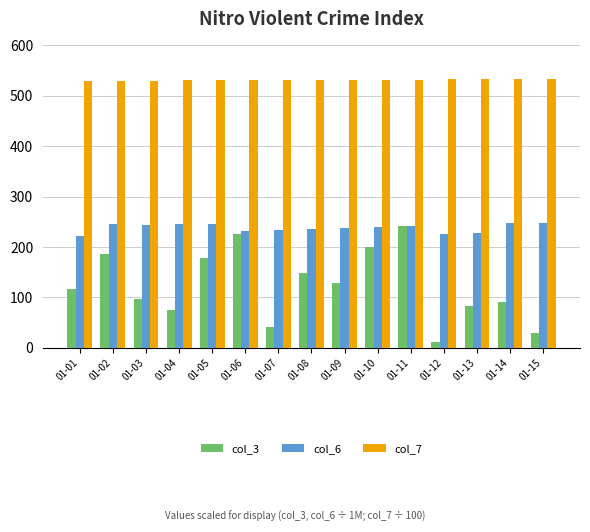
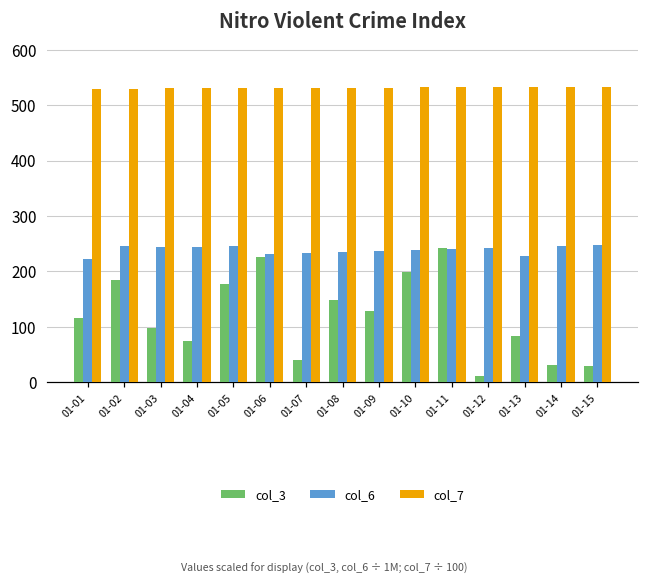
col_6, 01-12: 230 -> 240
col_3, 01-14: 90 -> 30
